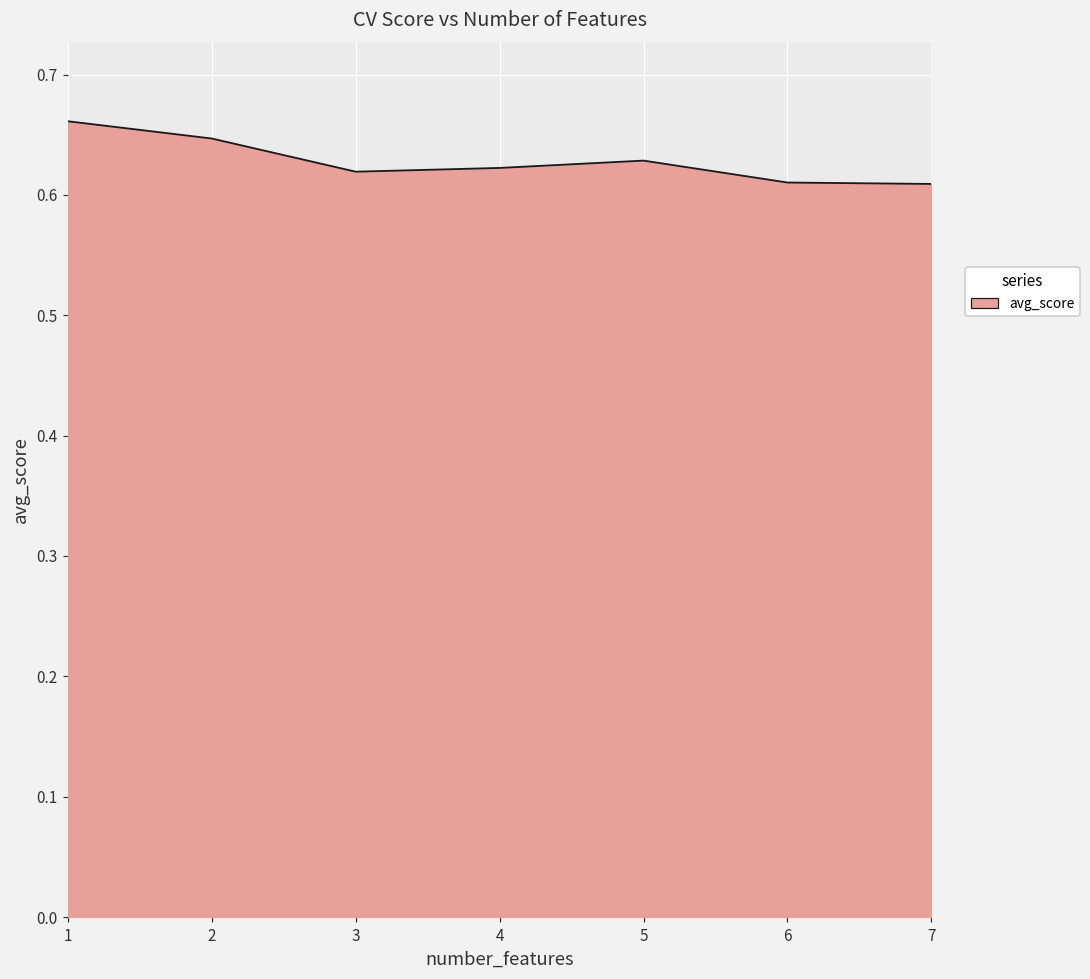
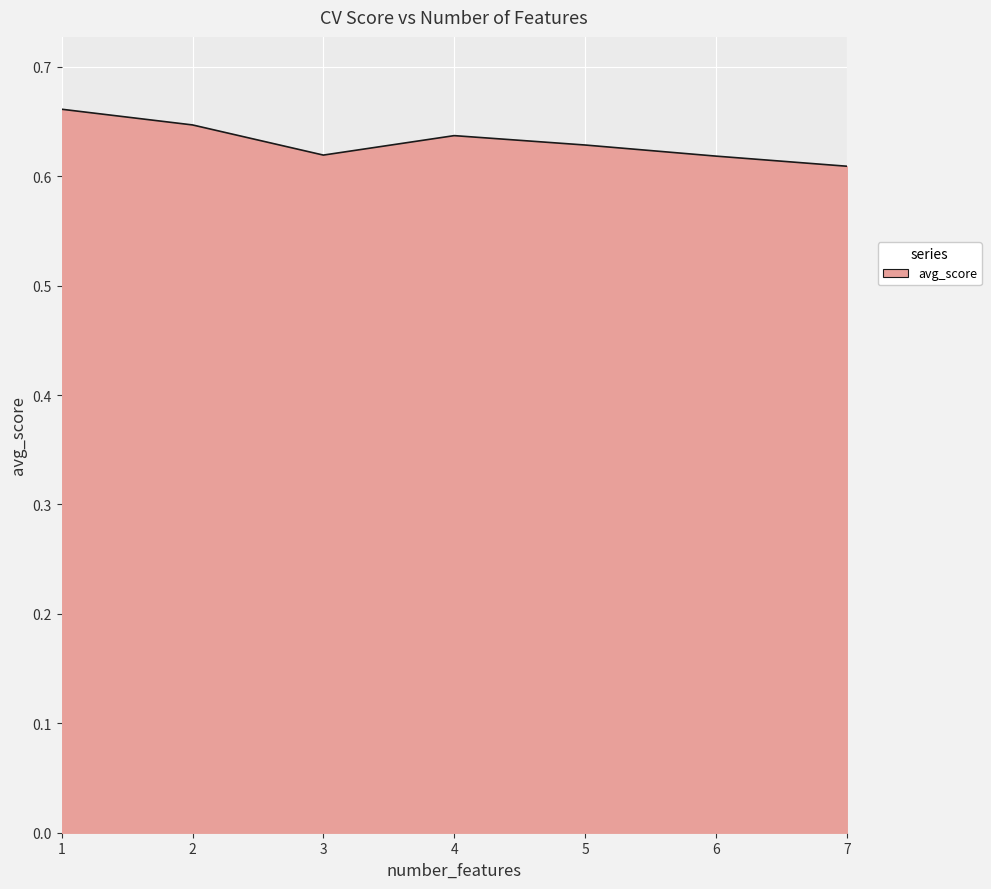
4: 0.622 -> 0.637
6: 0.610 -> 0.618
